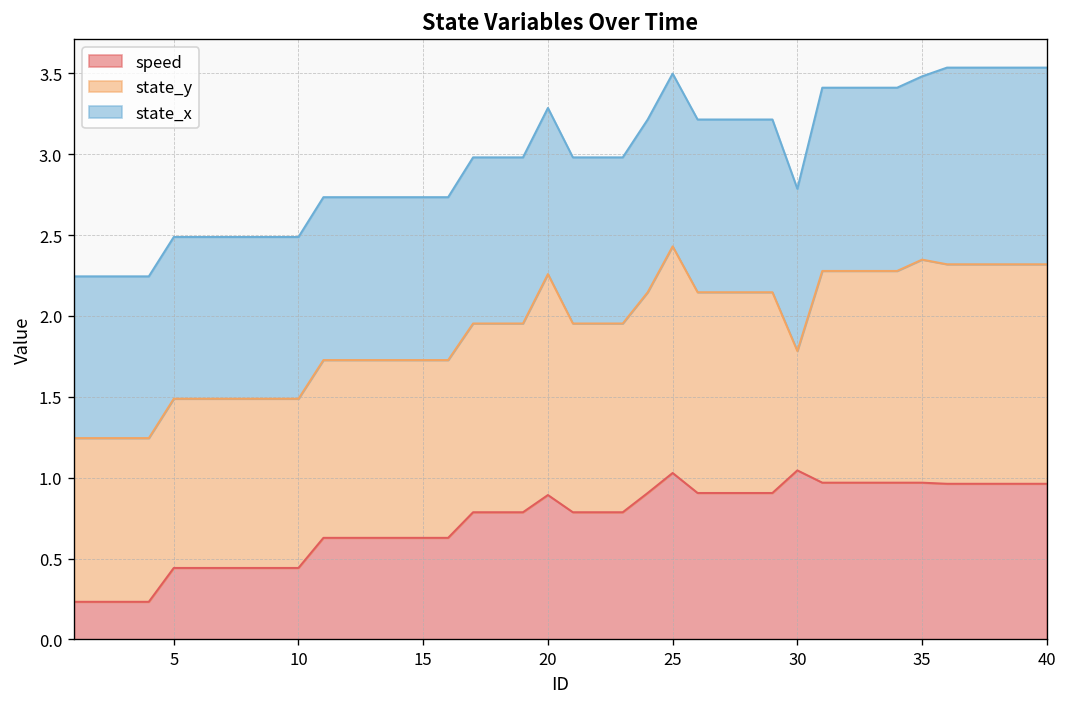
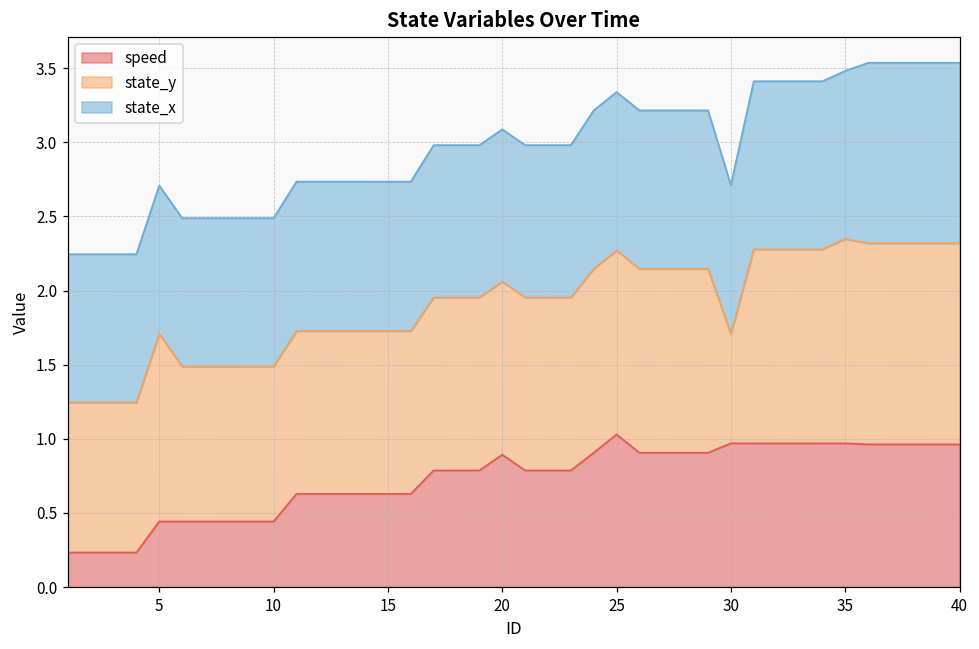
state_y, 5: 1.05 -> 1.27
state_y, 20: 1.37 -> 1.17
state_y, 25: 1.40 -> 1.24
speed, 30: 1.05 -> 0.97
